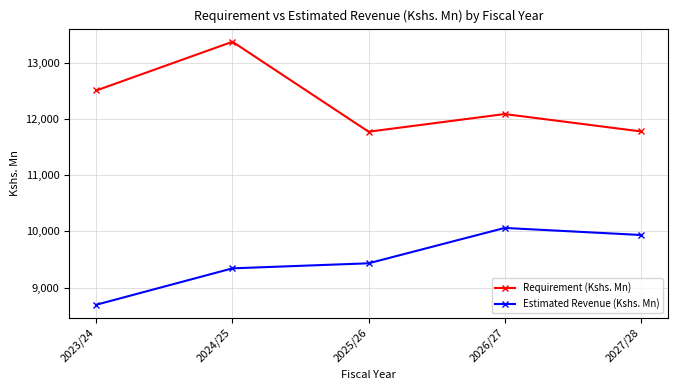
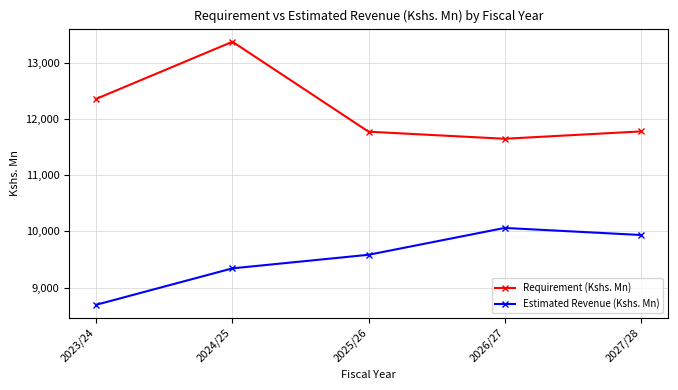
Requirement (Kshs. Mn), 2023/24: 12,500 -> 12,400
Estimated Revenue (Kshs. Mn), 2025/26: 9,400 -> 9,600
Requirement (Kshs. Mn), 2026/27: 12,100 -> 11,700
